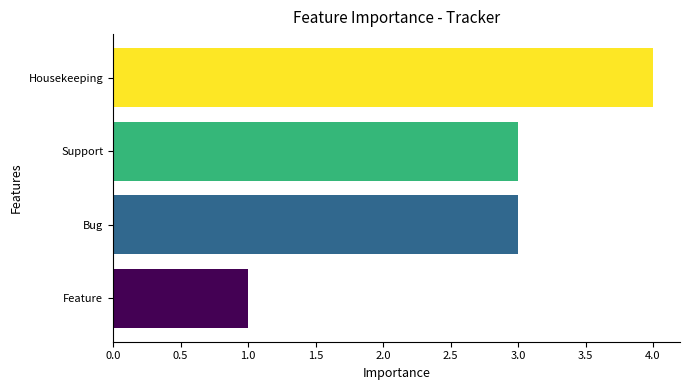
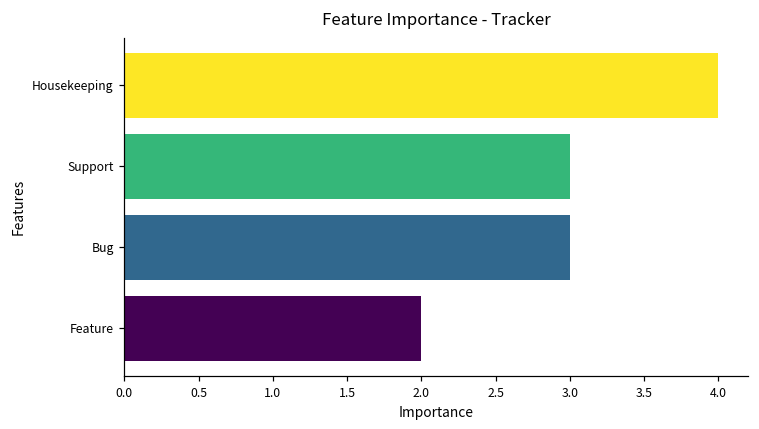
Feature: 1 -> 2
